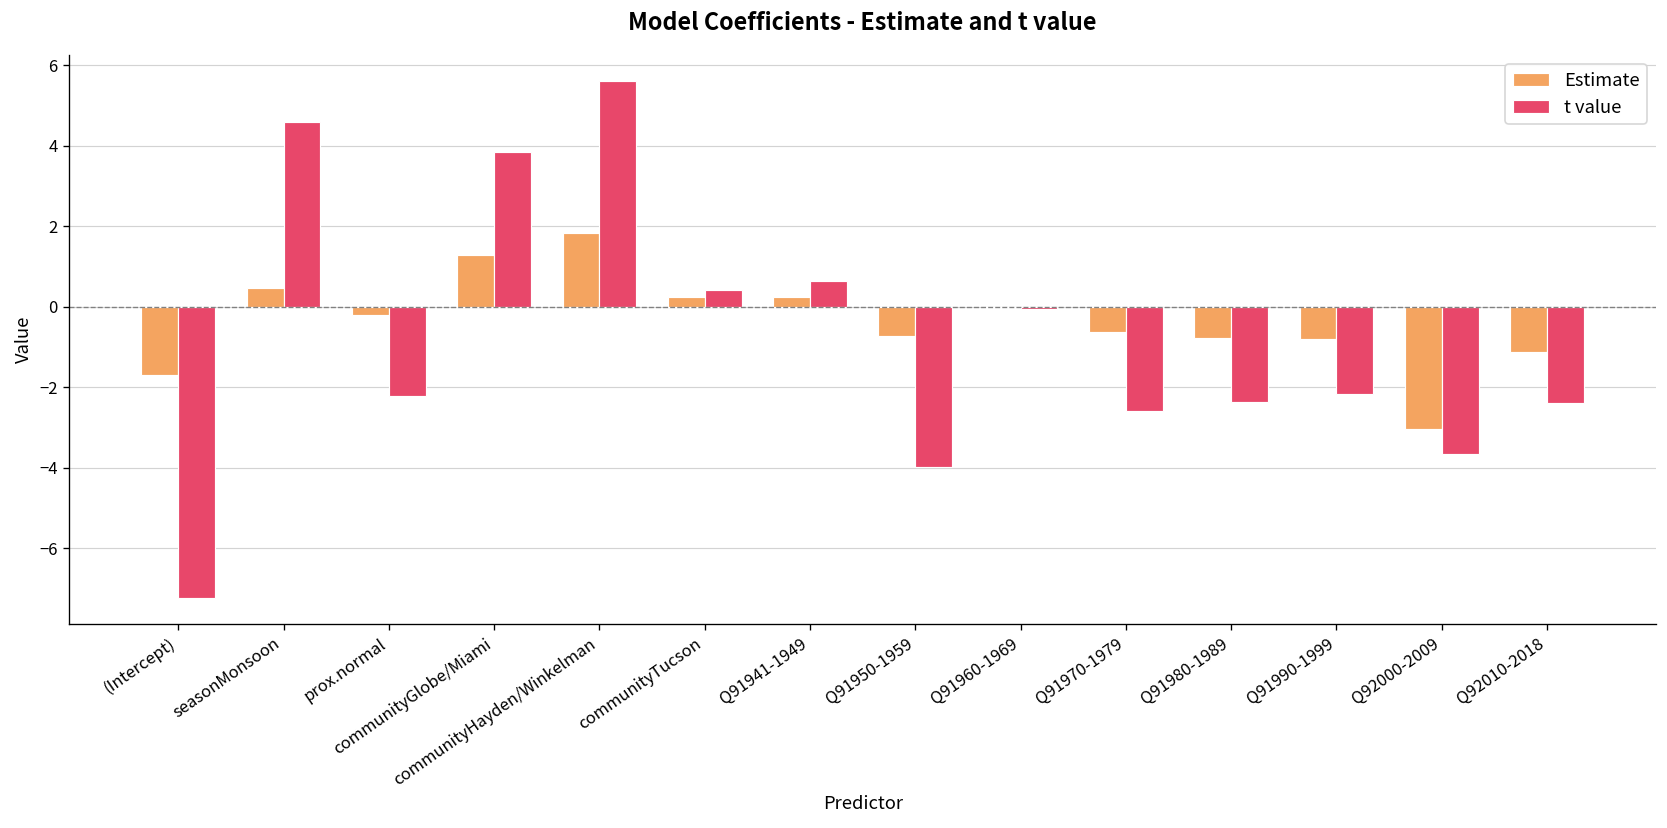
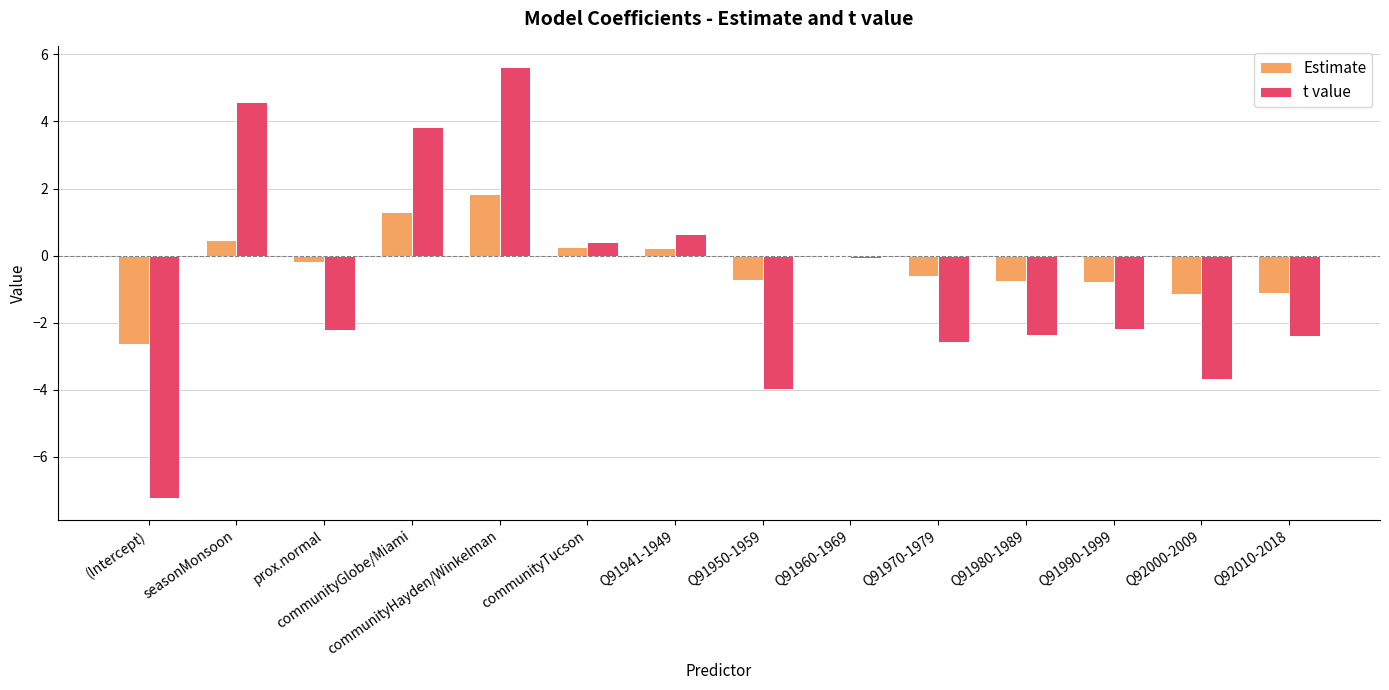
Estimate, (Intercept): -1.7 -> -2.6
Estimate, Q92000-2009: -3.0 -> -1.1
